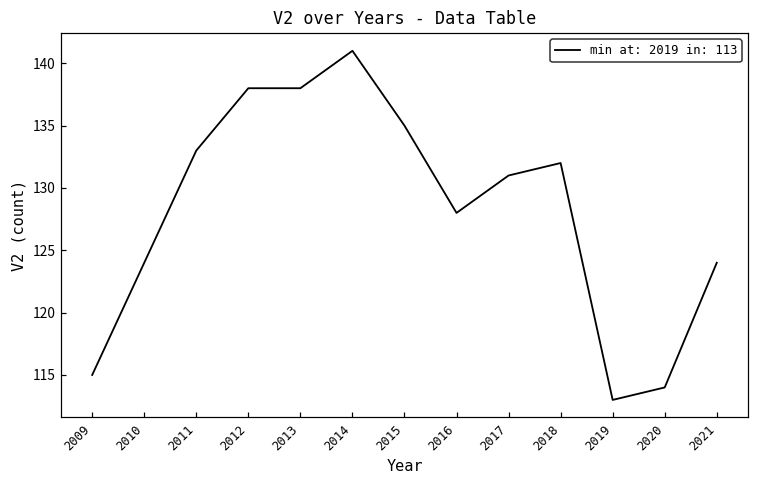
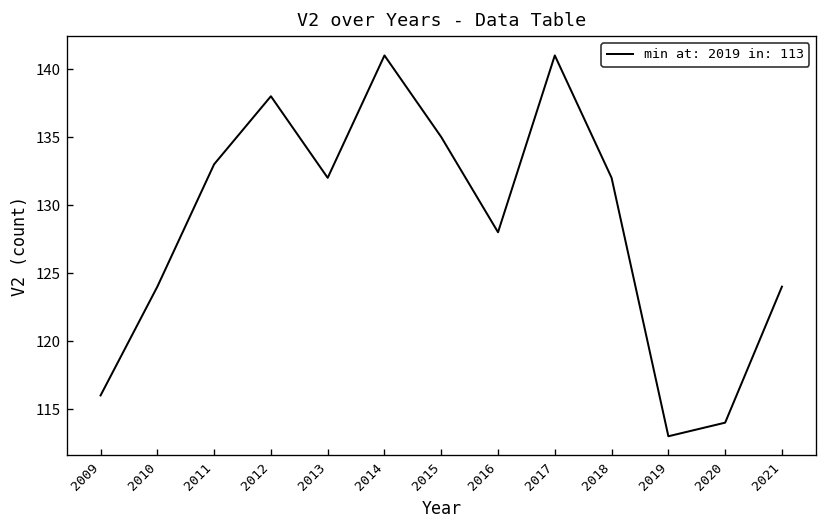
2009: 115 -> 116
2013: 138 -> 132
2017: 131 -> 141
